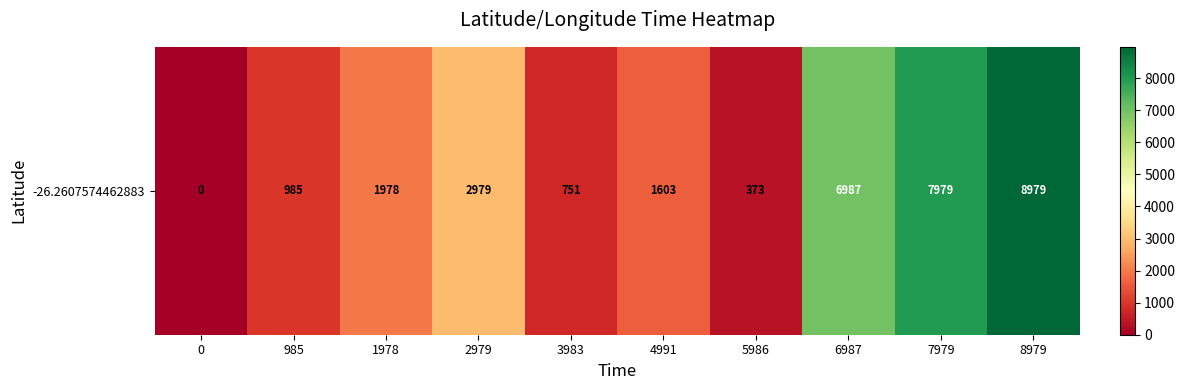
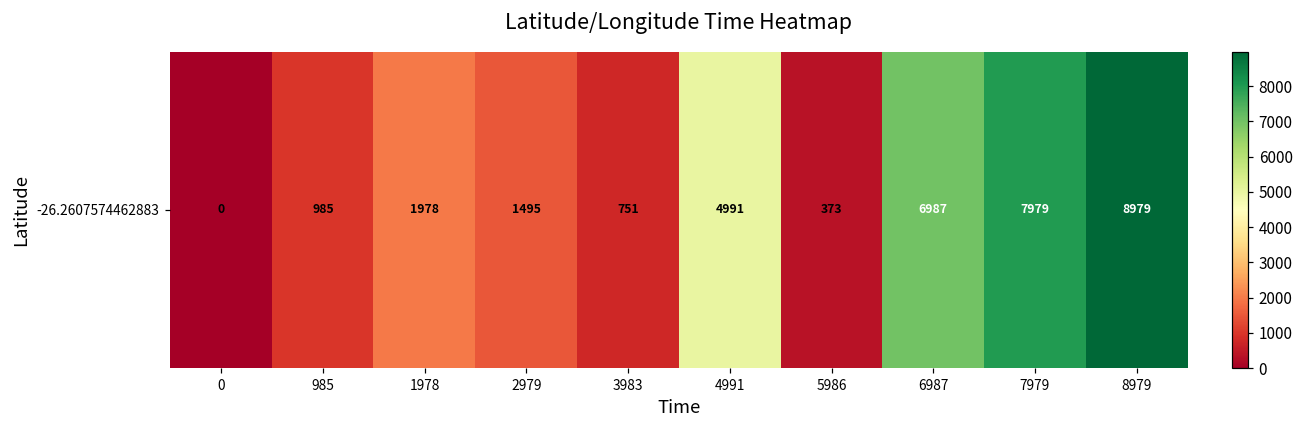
-26.2607574462883, 2979: 2979 -> 1495
-26.2607574462883, 4991: 1603 -> 4991
